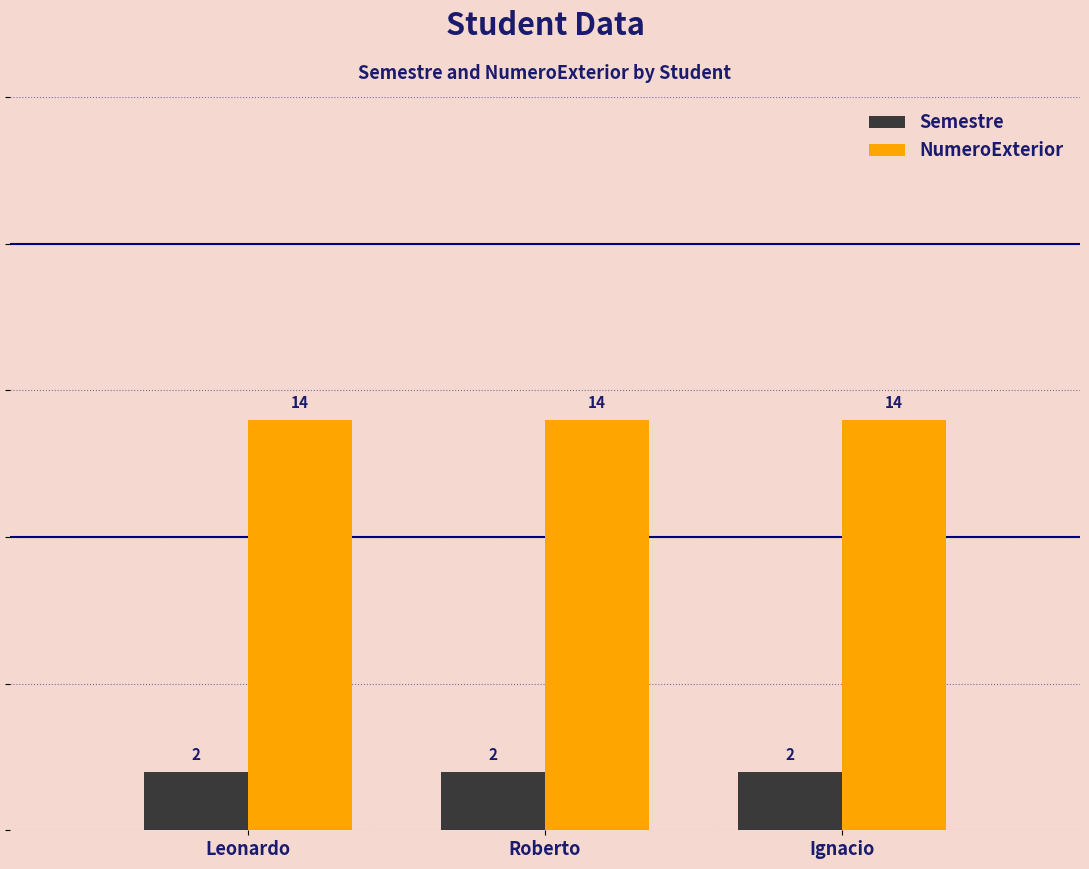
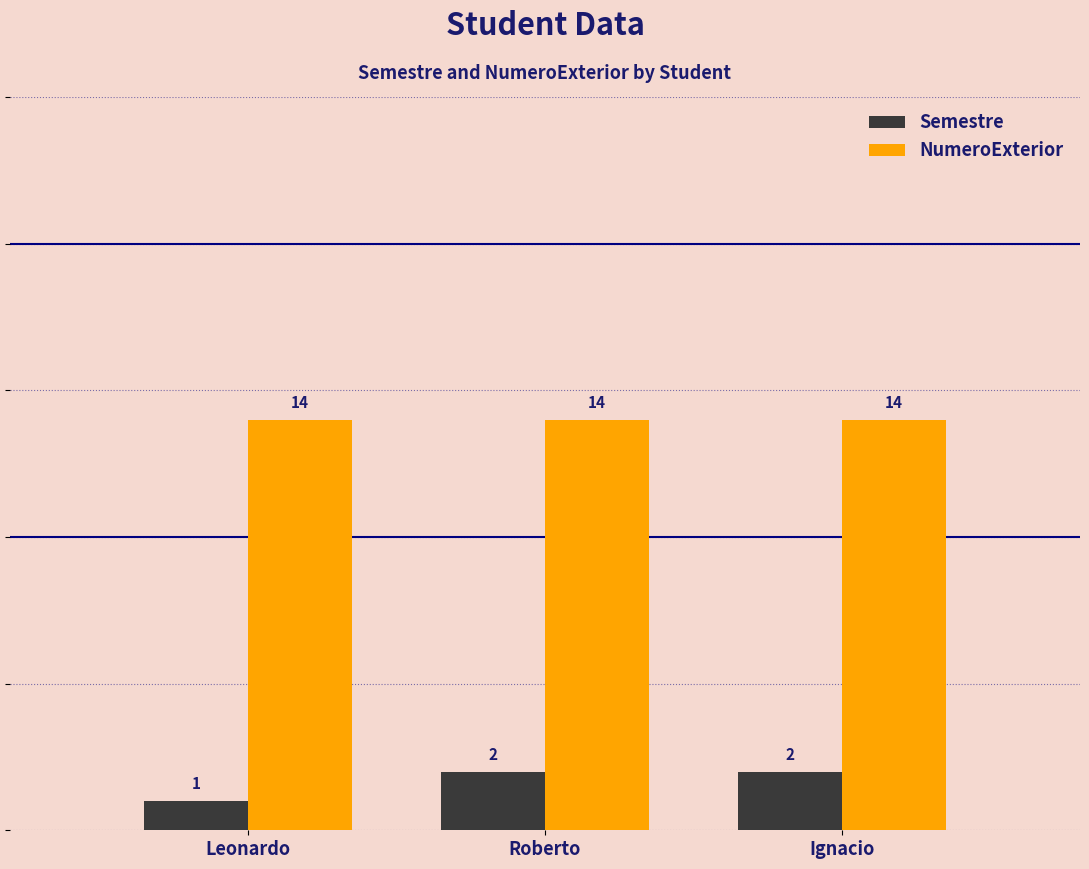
Semestre, Leonardo: 2 -> 1
